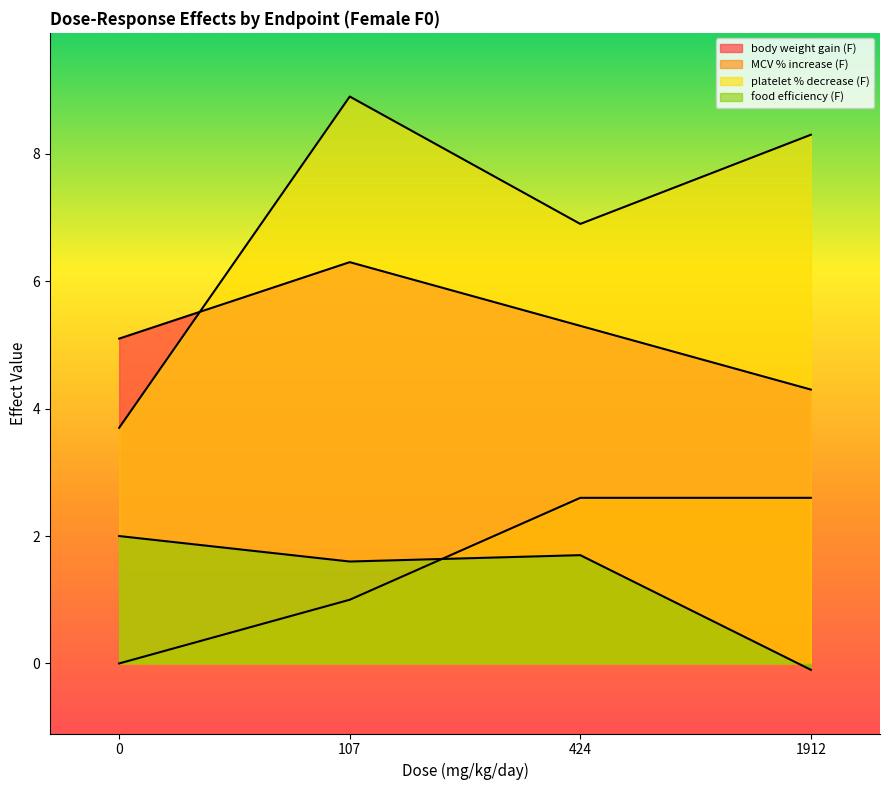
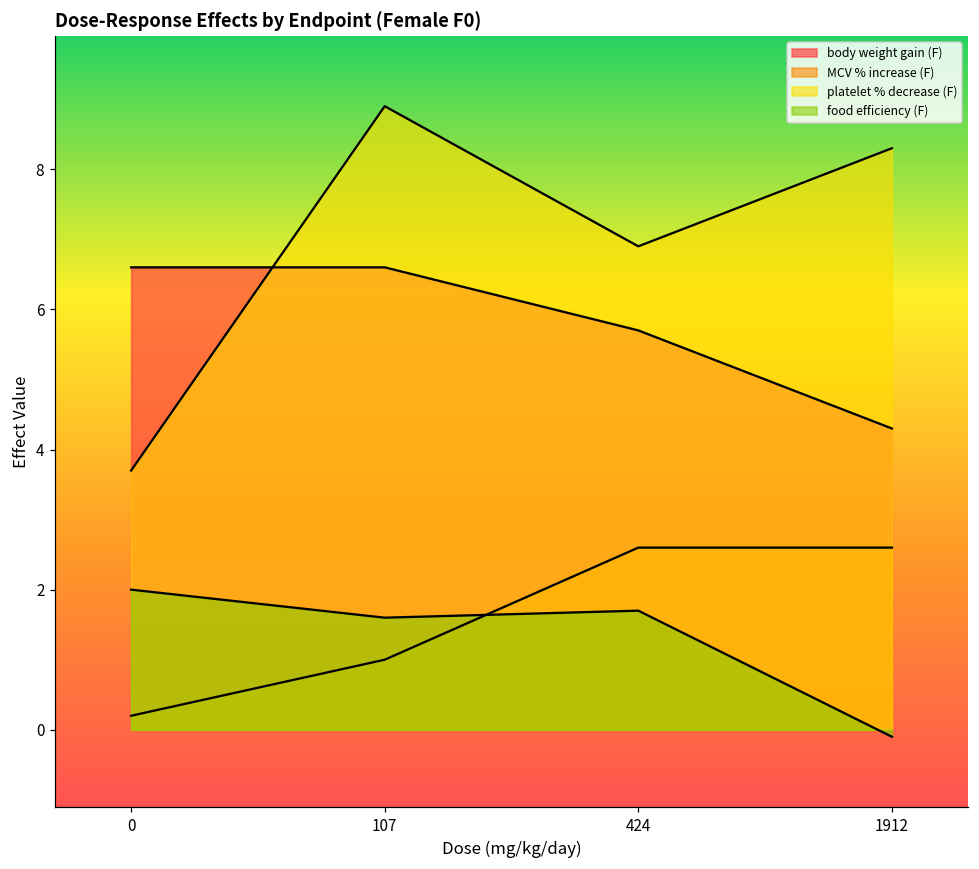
body weight gain (F), 0: 5.1 -> 6.6
MCV % increase (F), 0: 0.0 -> 0.2
body weight gain (F), 107: 6.3 -> 6.6
body weight gain (F), 424: 5.3 -> 5.7
